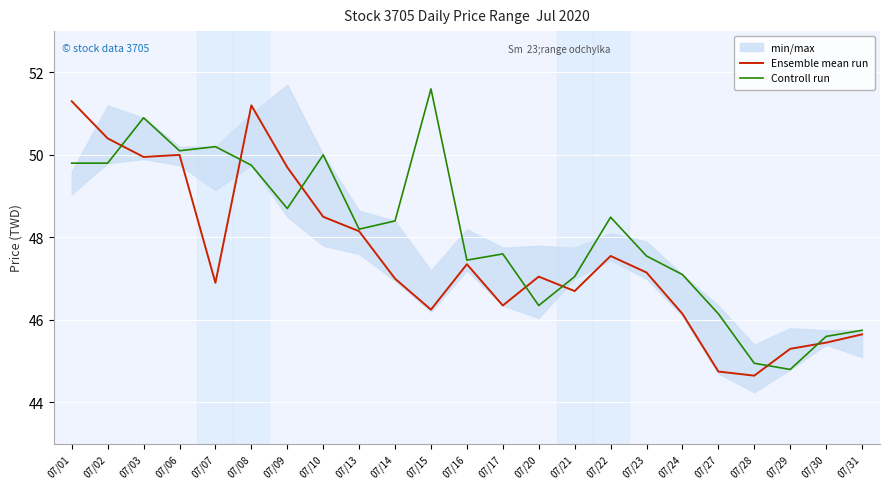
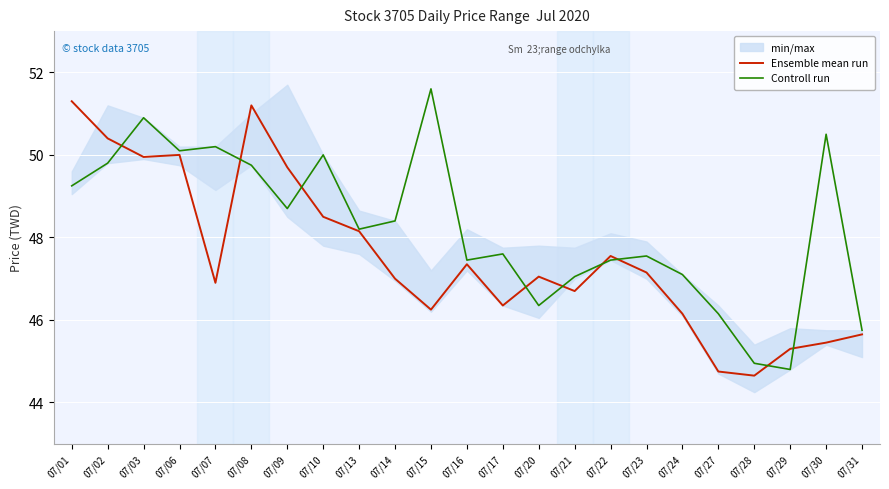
Controll run, 07/01: 49.8 -> 49.3
Controll run, 07/22: 48.5 -> 47.5
Controll run, 07/30: 45.6 -> 50.5
